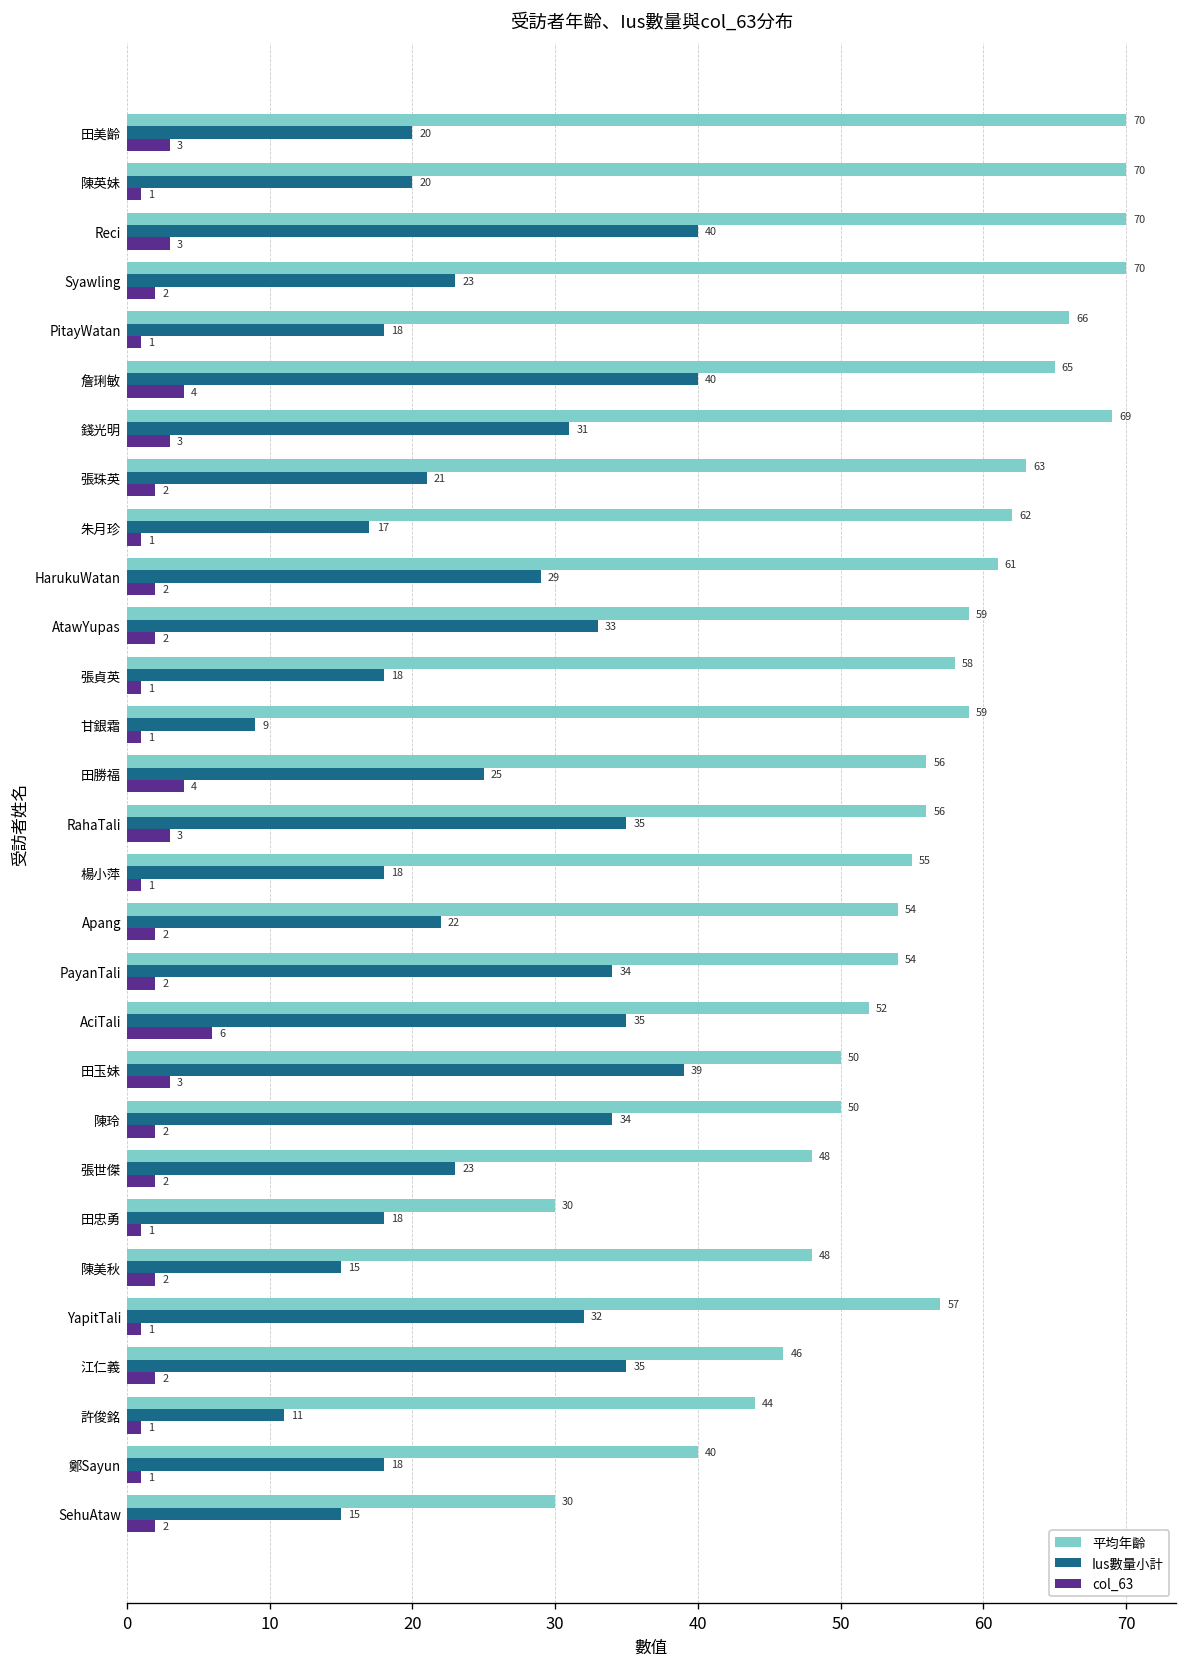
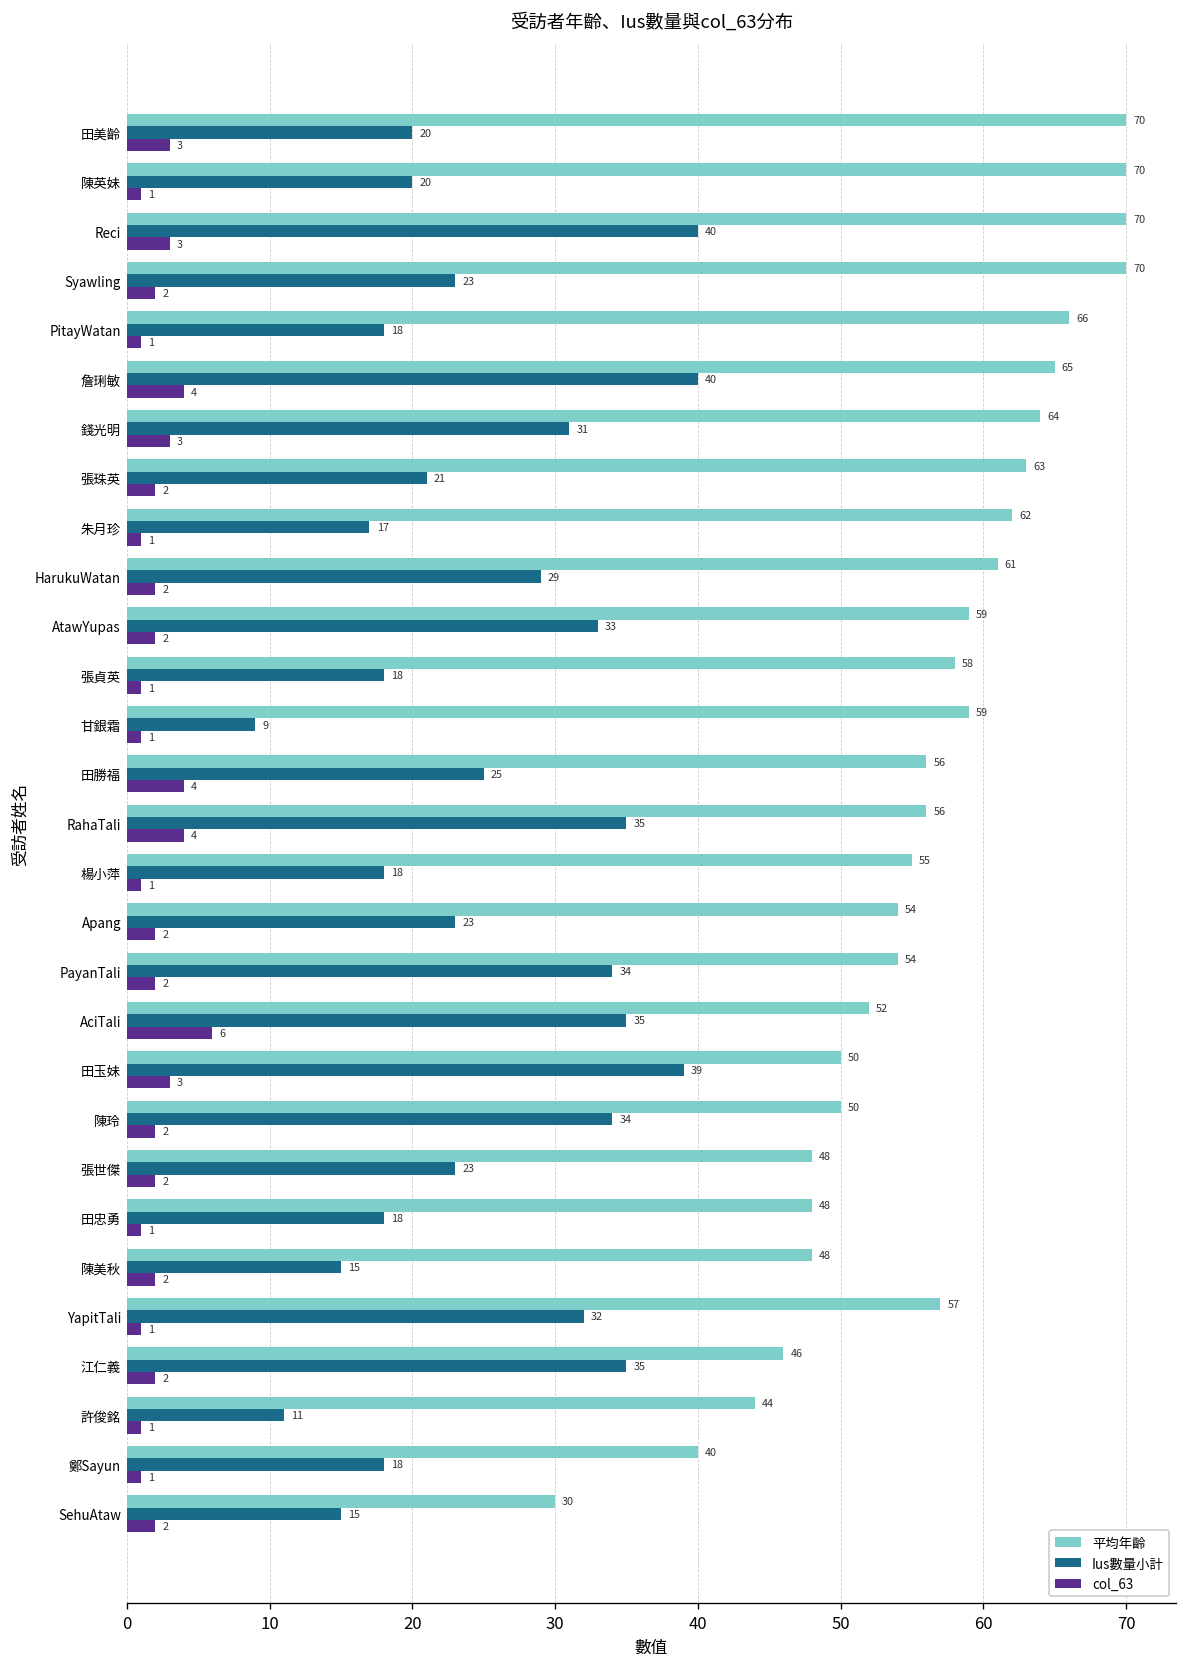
平均年齡, 錢光明: 69 -> 64
col_63, RahaTali: 3 -> 4
Ius數量小計, Apang: 22 -> 23
平均年齡, 田忠勇: 30 -> 48
